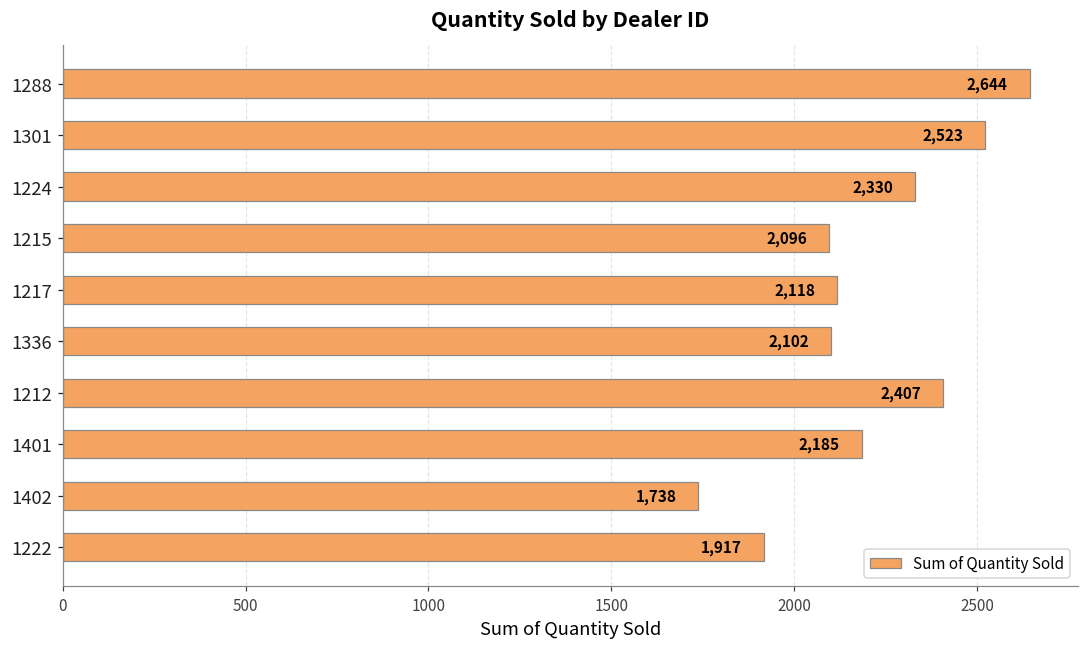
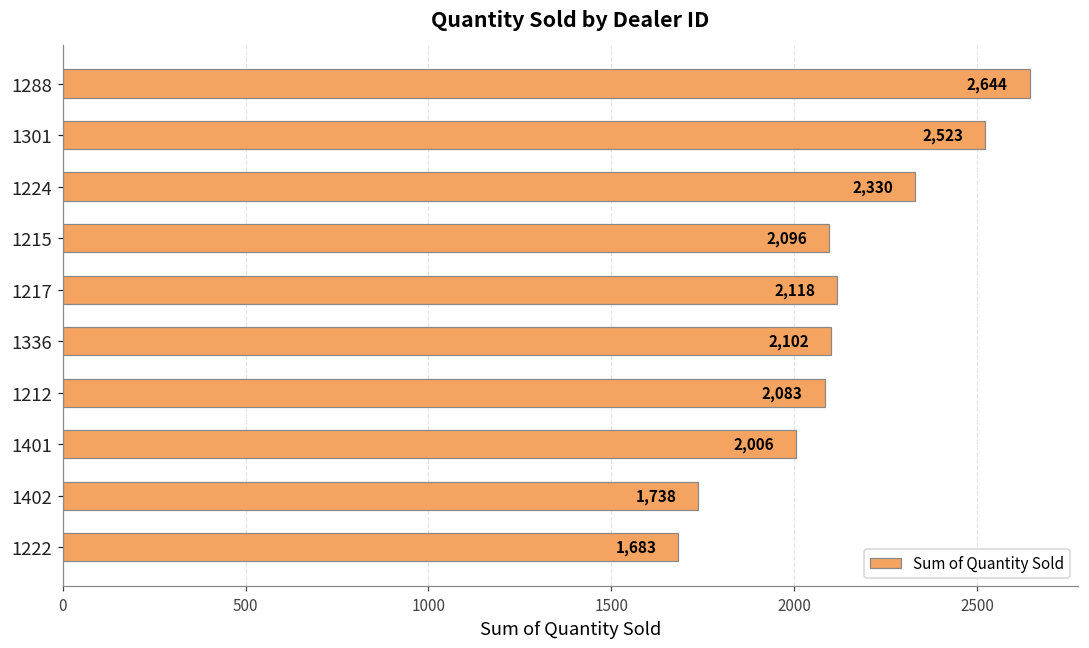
1212: 2,407 -> 2,083
1401: 2,185 -> 2,006
1222: 1,917 -> 1,683
